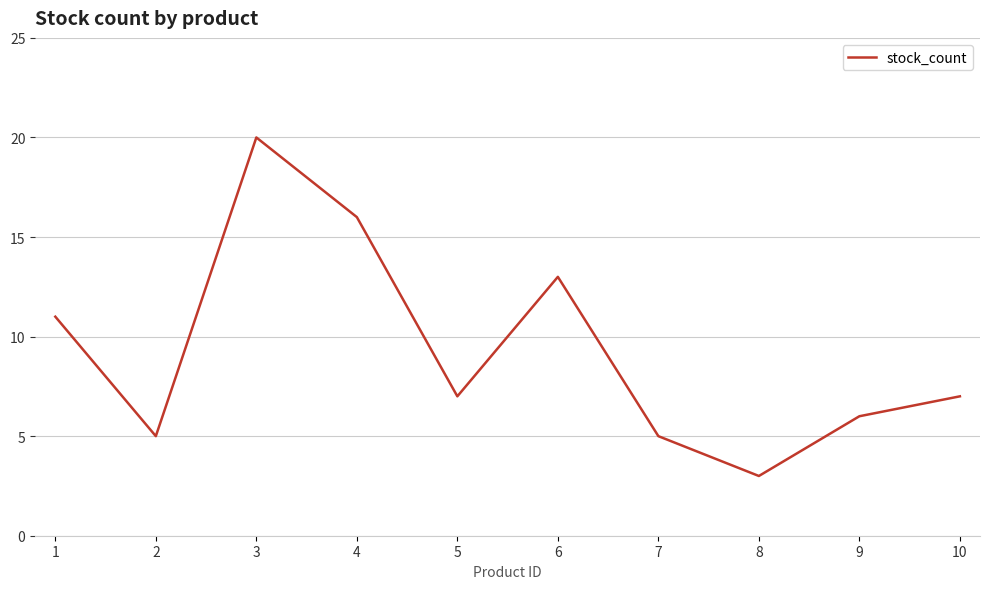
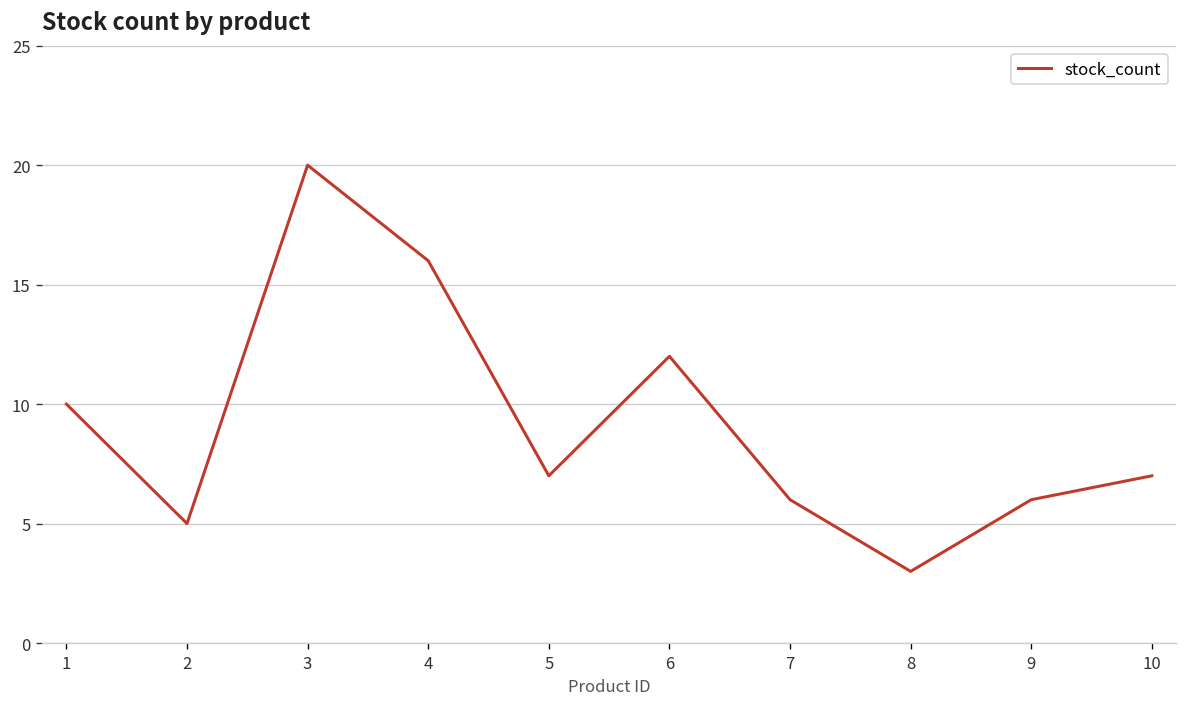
1: 11 -> 10
6: 13 -> 12
7: 5 -> 6
